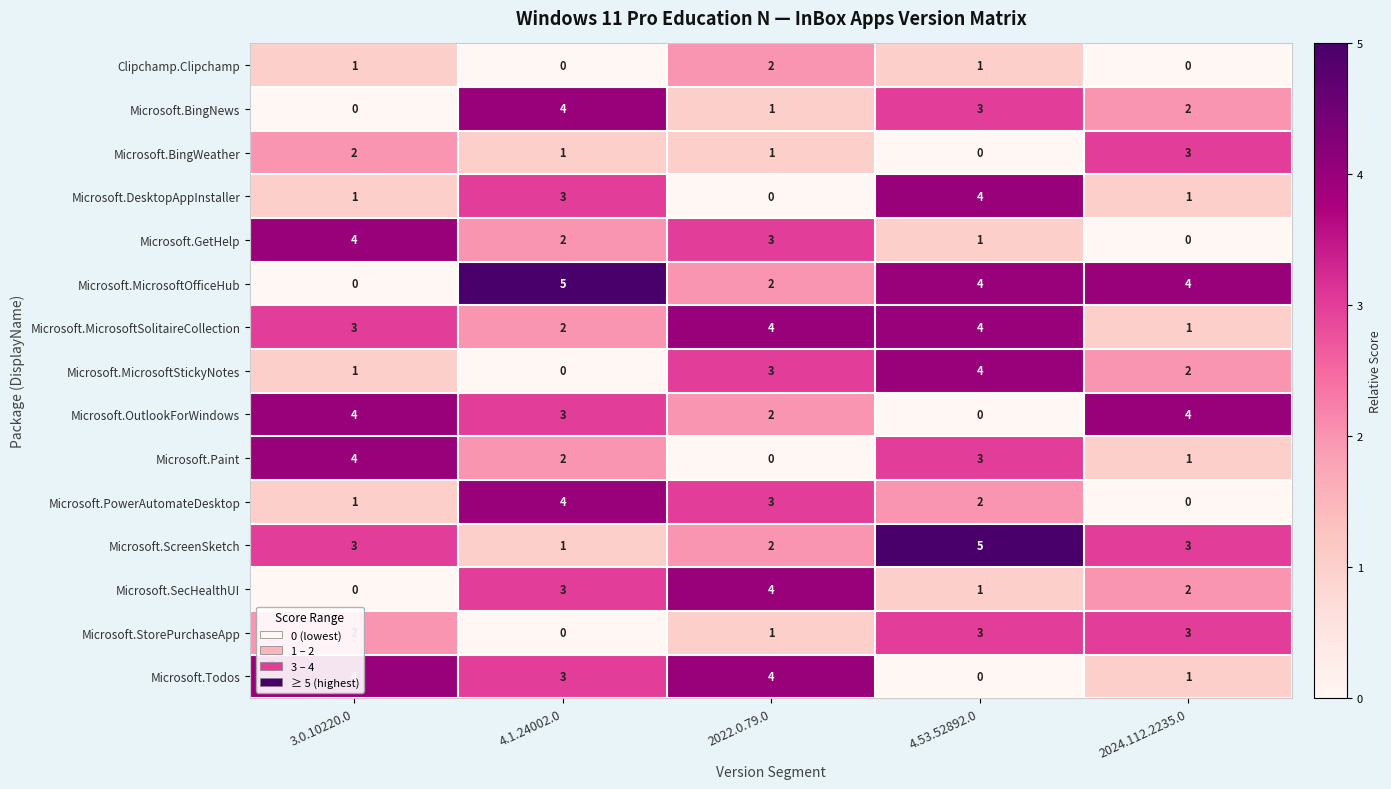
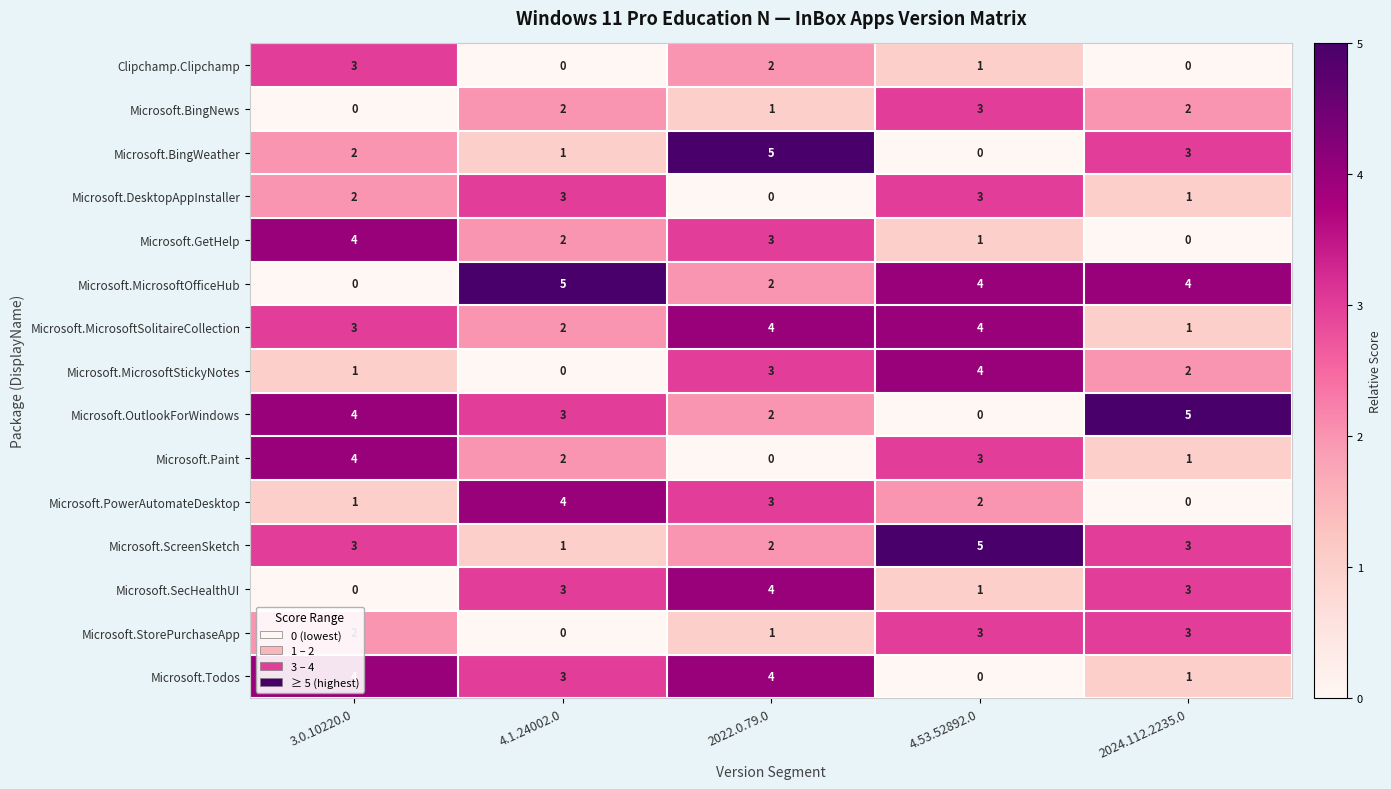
Clipchamp.Clipchamp, 3.0.10220.0: 1 -> 3
Microsoft.BingNews, 4.1.24002.0: 4 -> 2
Microsoft.BingWeather, 2022.0.79.0: 1 -> 5
Microsoft.DesktopAppInstaller, 3.0.10220.0: 1 -> 2
Microsoft.DesktopAppInstaller, 4.53.52892.0: 4 -> 3
Microsoft.OutlookForWindows, 2024.112.2235.0: 4 -> 5
Microsoft.SecHealthUI, 2024.112.2235.0: 2 -> 3
